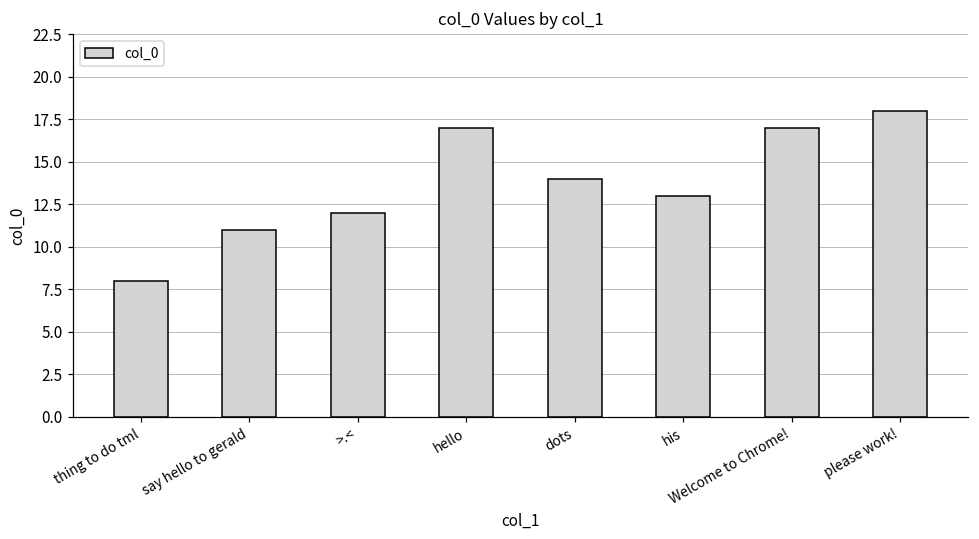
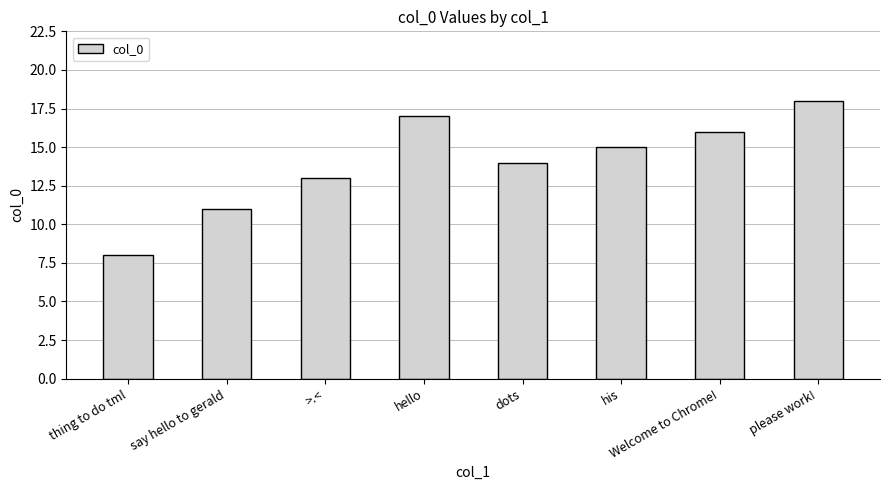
>.<: 12 -> 13
his: 13 -> 15
Welcome to Chrome!: 17 -> 16
